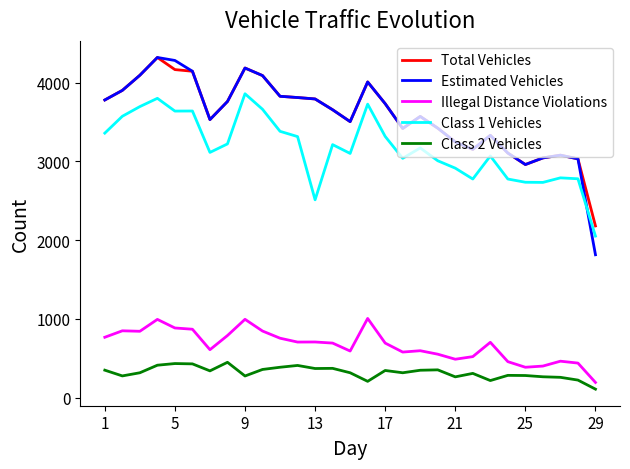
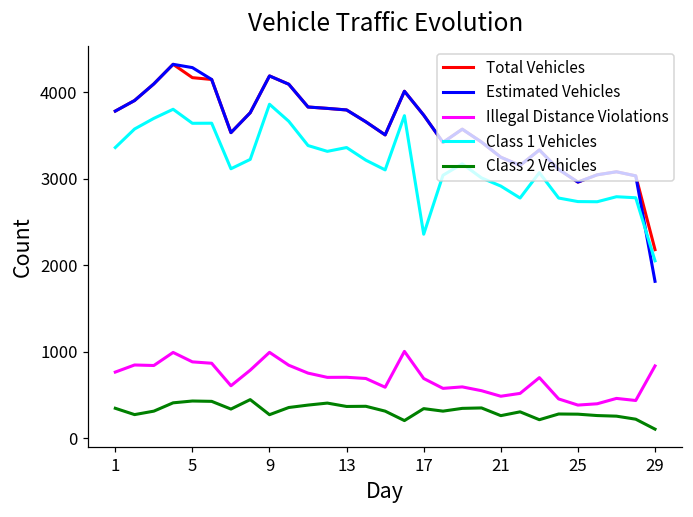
Class 1 Vehicles, 13: 2500 -> 3400
Class 1 Vehicles, 17: 3300 -> 2400
Illegal Distance Violations, 29: 200 -> 800
